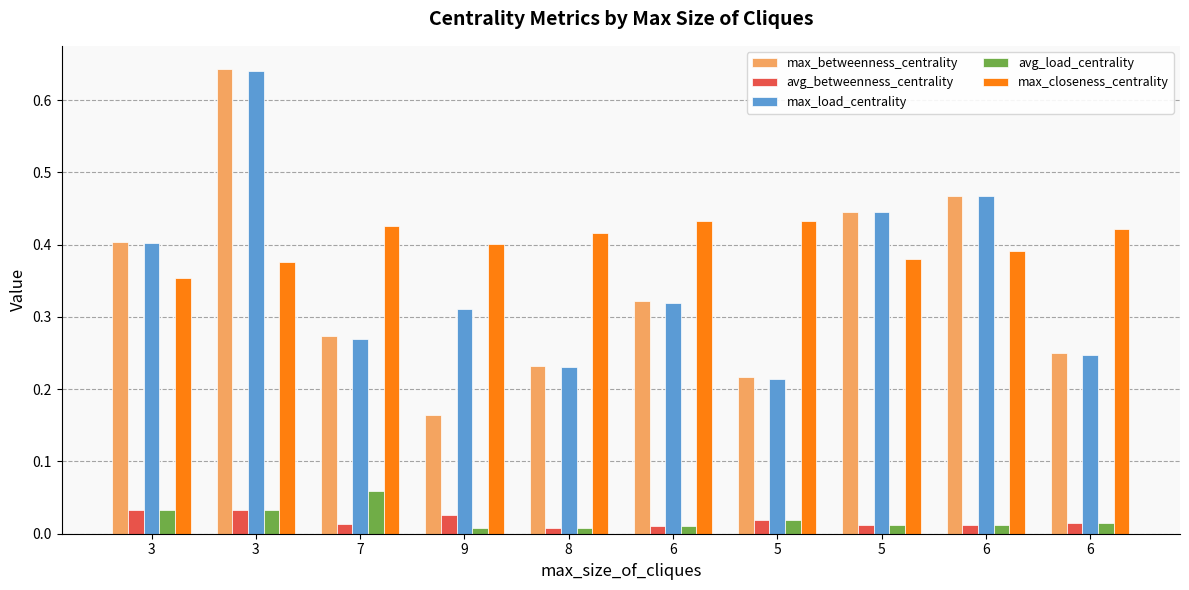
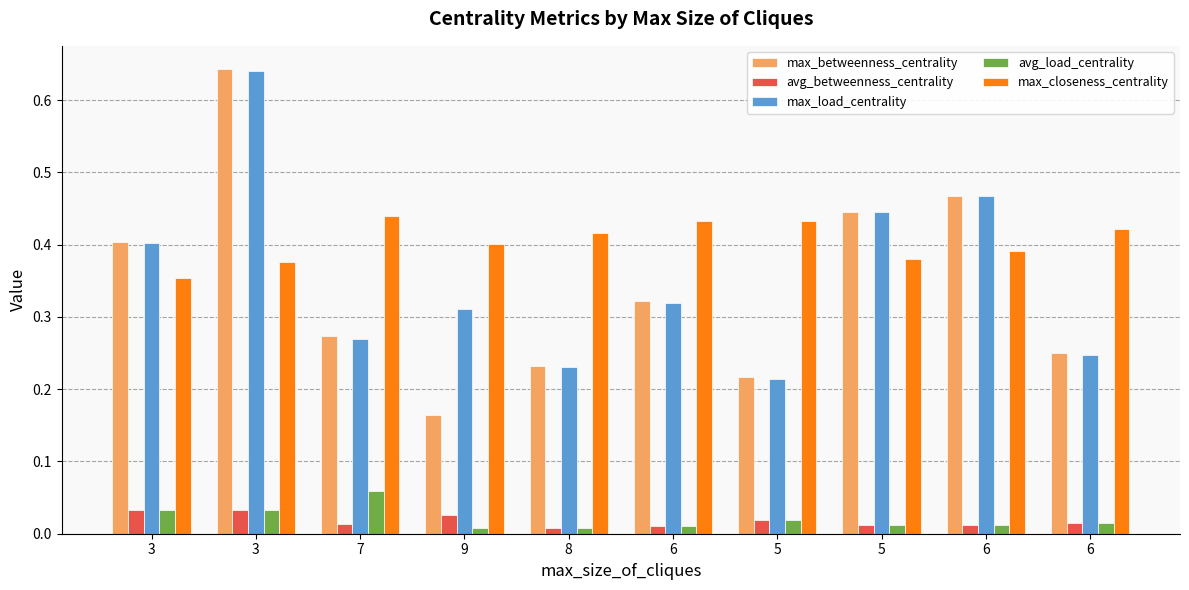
max_closeness_centrality, 7: 0.43 -> 0.44
